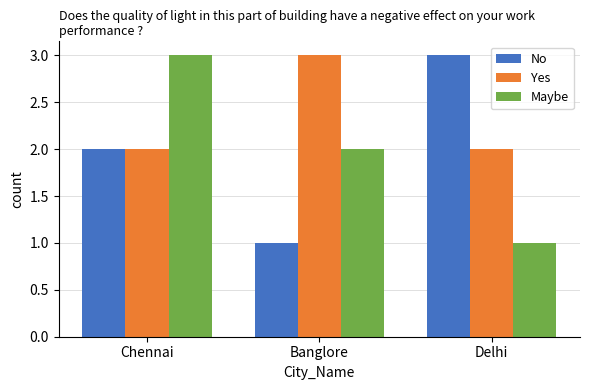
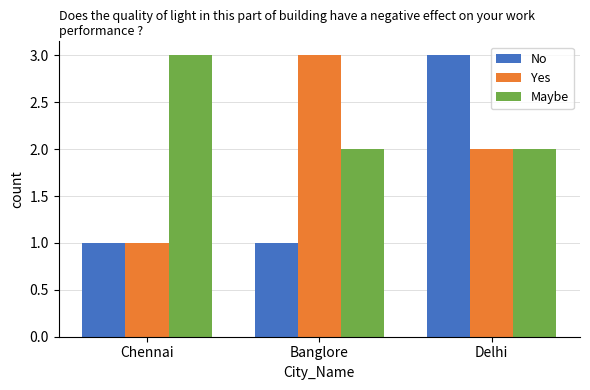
No, Chennai: 2 -> 1
Yes, Chennai: 2 -> 1
Maybe, Delhi: 1 -> 2
